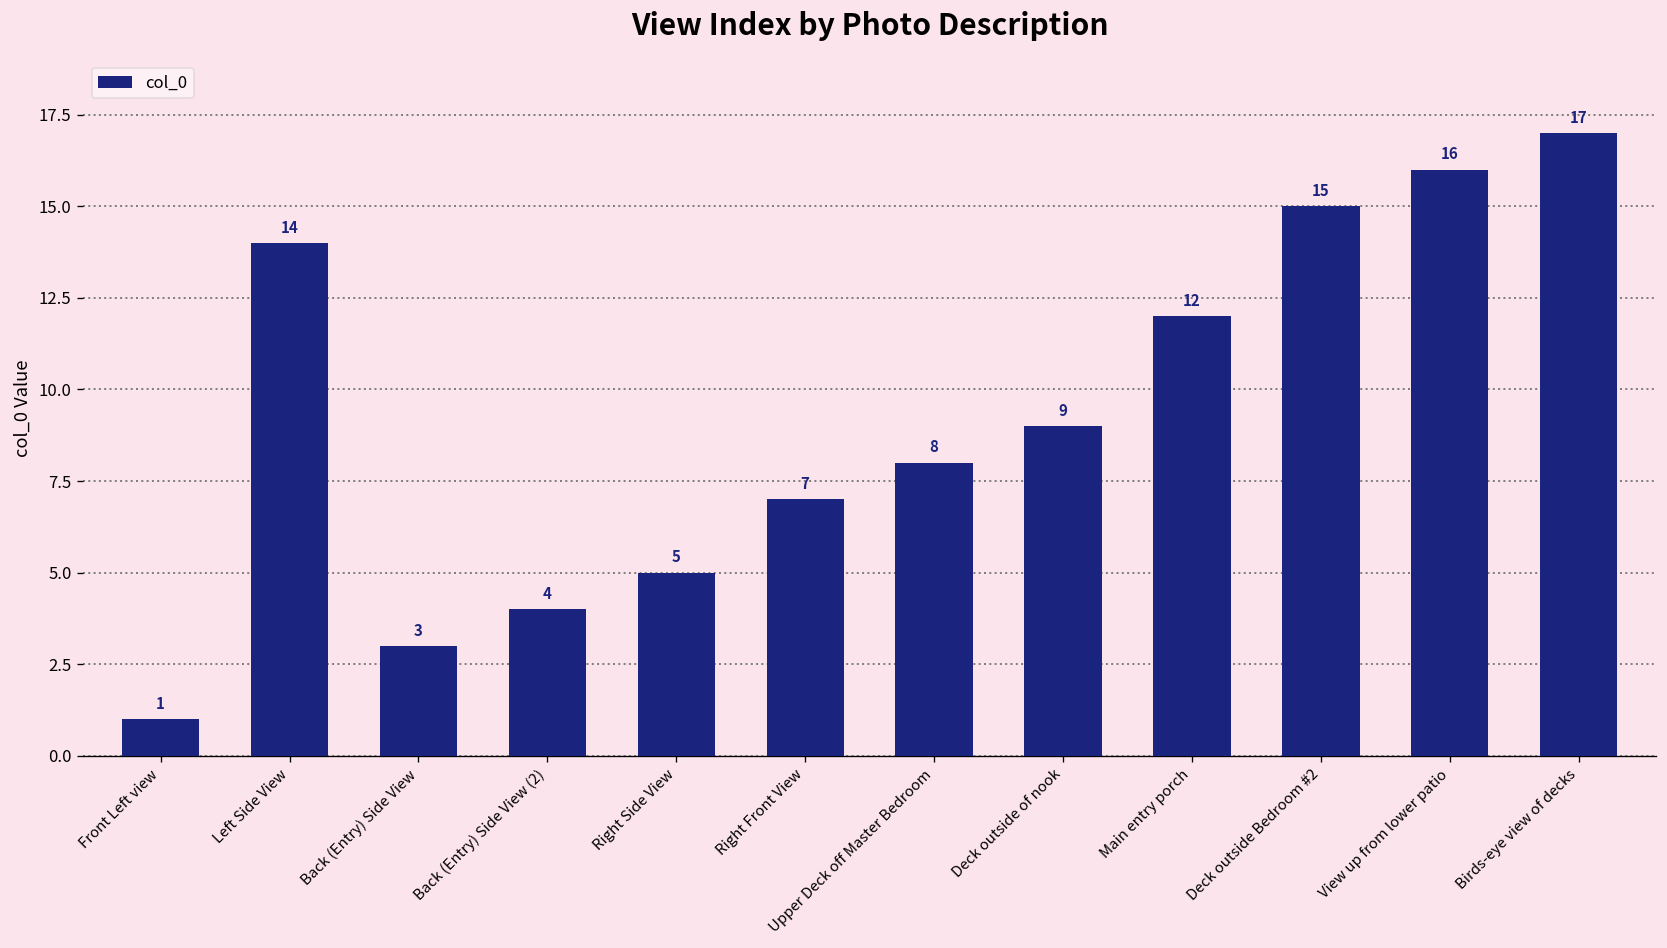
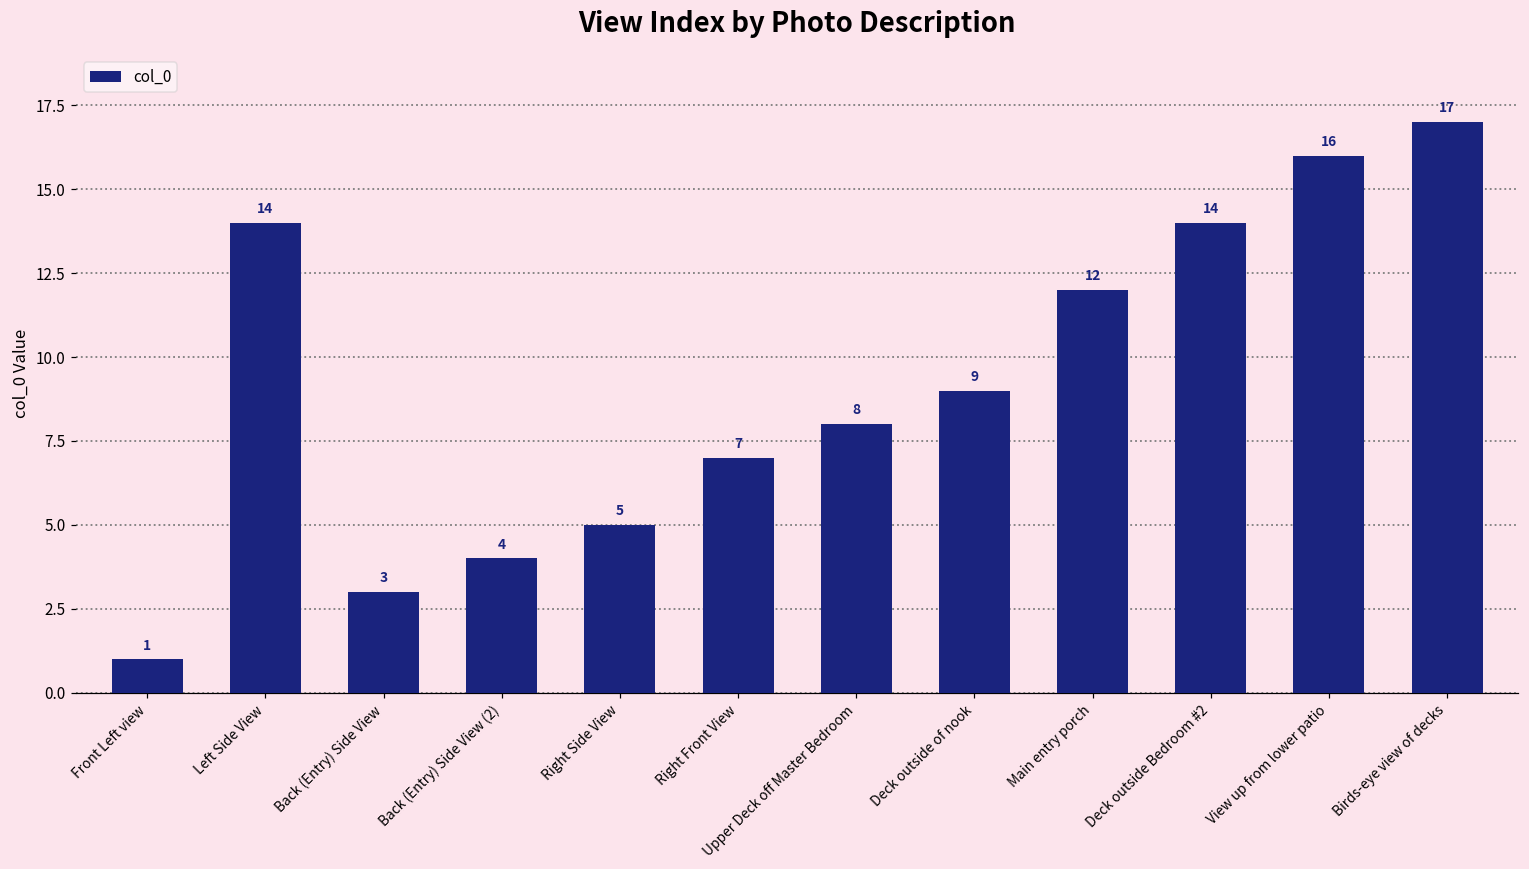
Deck outside Bedroom #2: 15 -> 14
